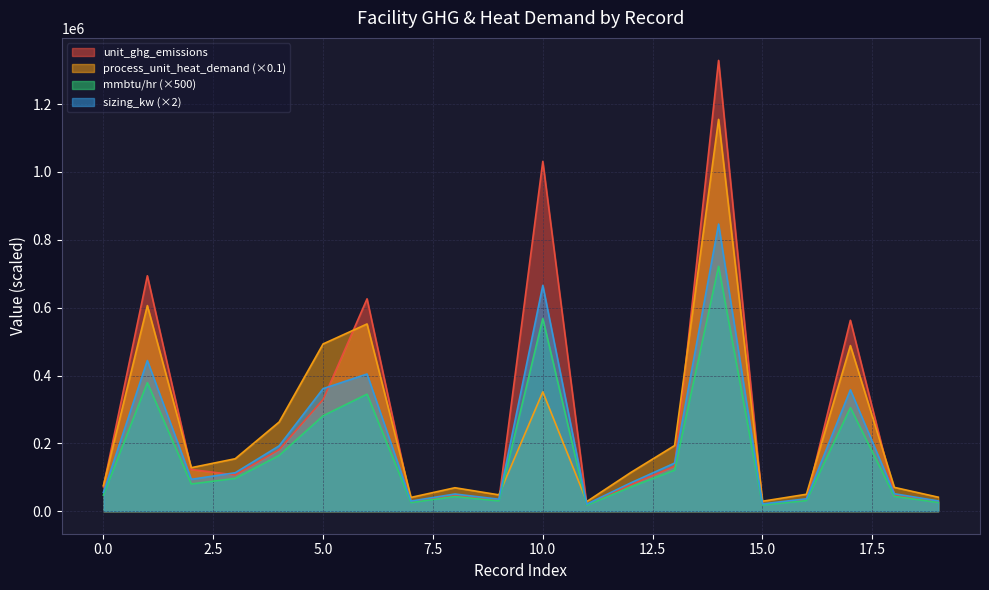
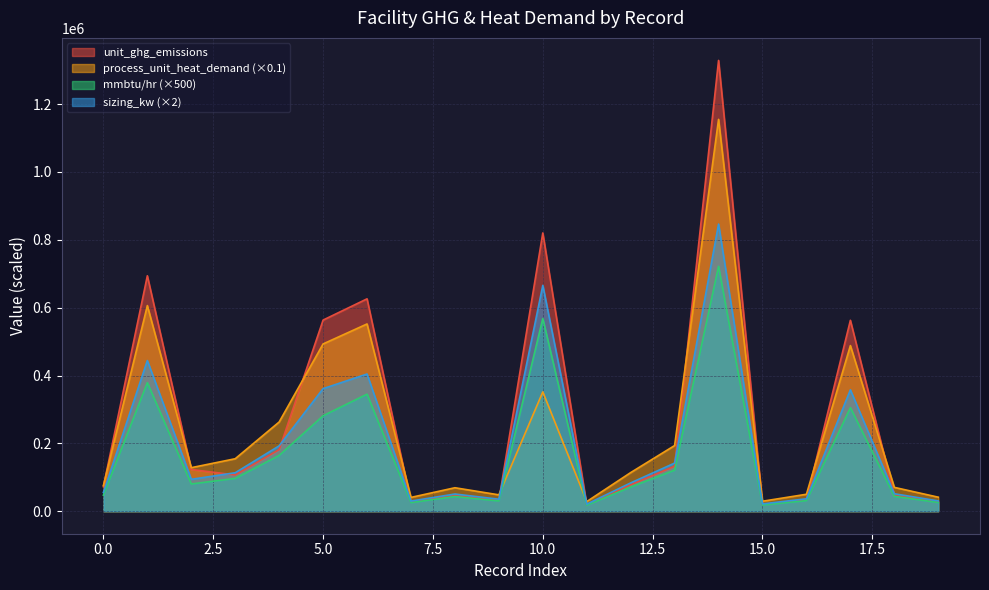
unit_ghg_emissions, 5.0: 330000 -> 560000
unit_ghg_emissions, 10.0: 1030000 -> 820000
